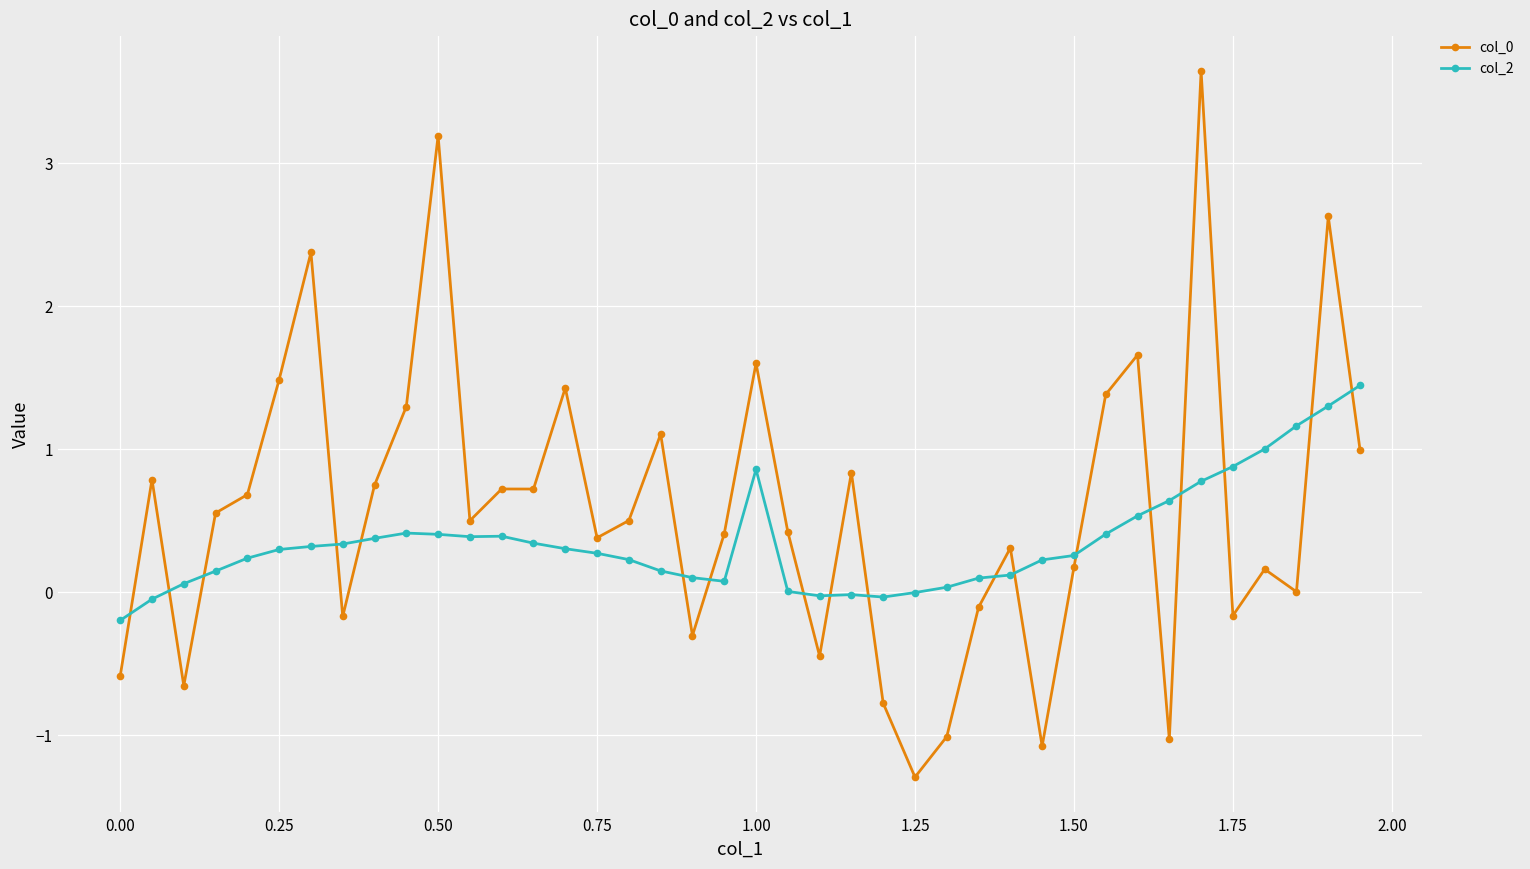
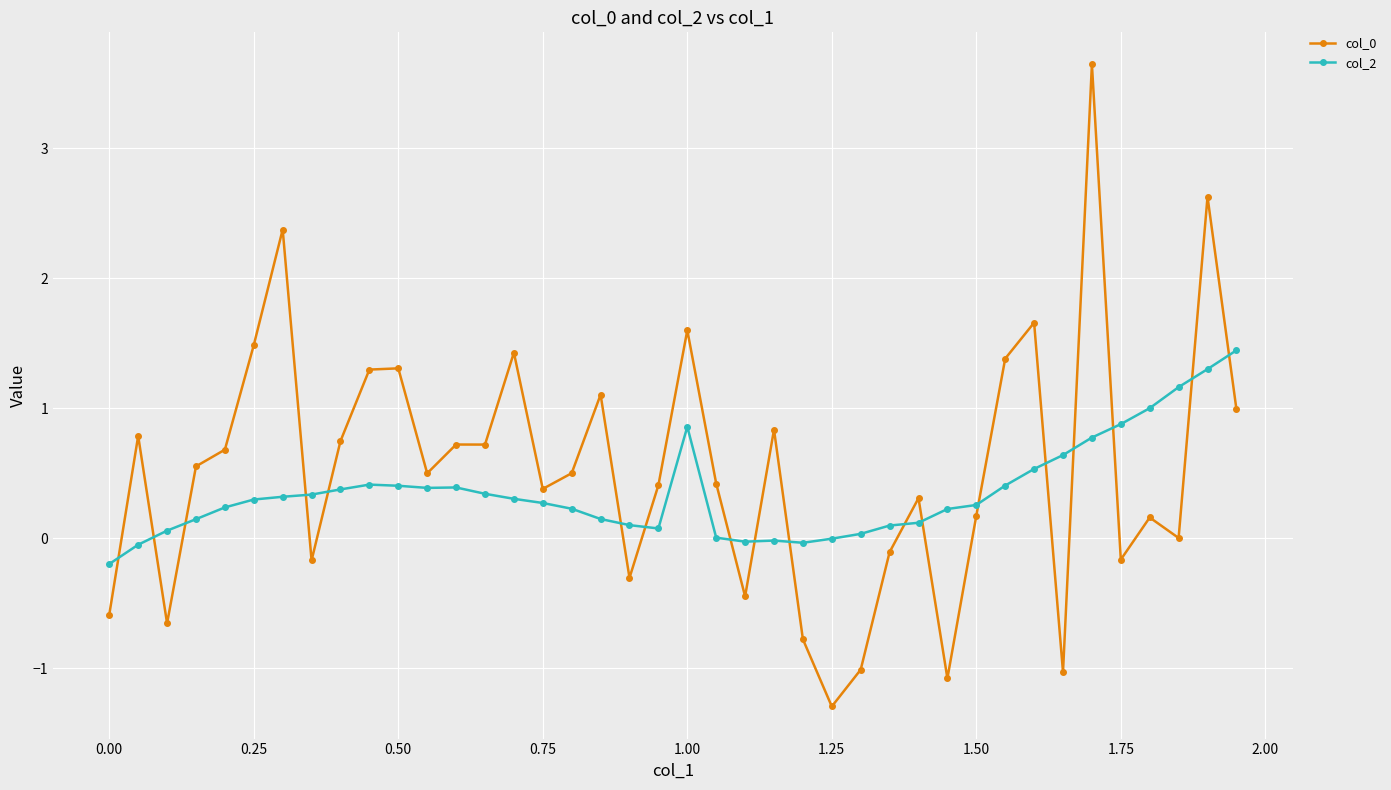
col_0, 0.50: 3.19 -> 1.31
